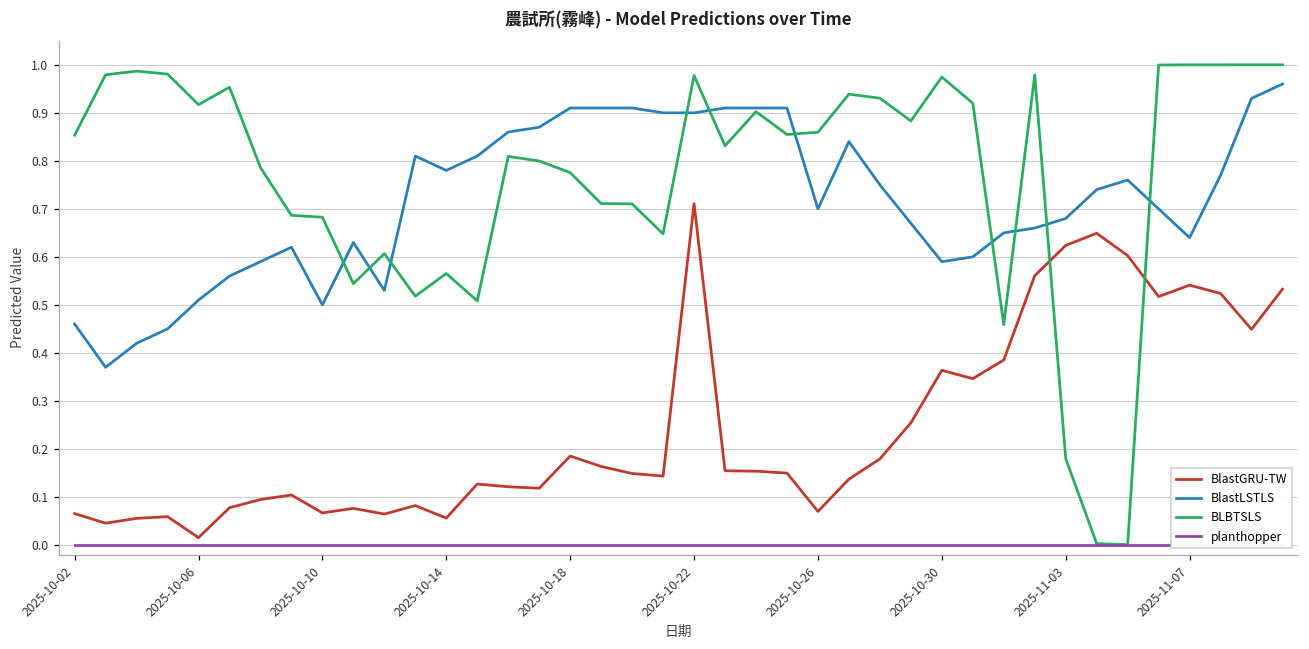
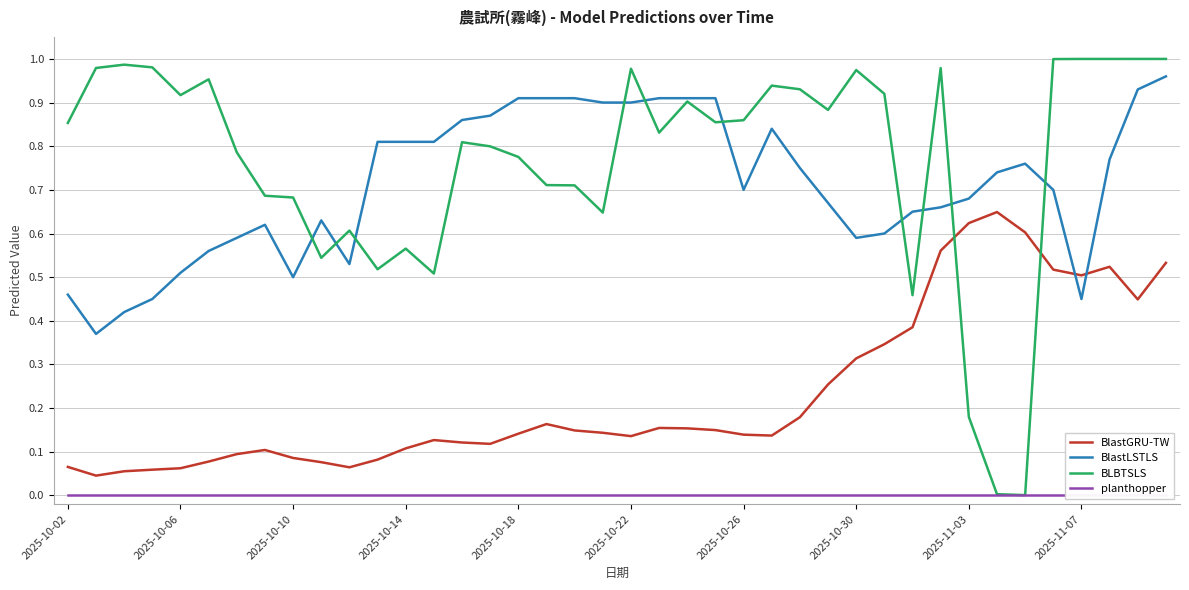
BlastGRU-TW, 2025-10-06: 0.02 -> 0.06
BlastGRU-TW, 2025-10-10: 0.07 -> 0.09
BlastGRU-TW, 2025-10-14: 0.06 -> 0.11
BlastLSTLS, 2025-10-14: 0.78 -> 0.81
BlastGRU-TW, 2025-10-18: 0.19 -> 0.14
BlastGRU-TW, 2025-10-22: 0.71 -> 0.14
BlastGRU-TW, 2025-10-26: 0.07 -> 0.14
BlastGRU-TW, 2025-10-30: 0.36 -> 0.31
BlastGRU-TW, 2025-11-07: 0.54 -> 0.50
BlastLSTLS, 2025-11-07: 0.64 -> 0.45
